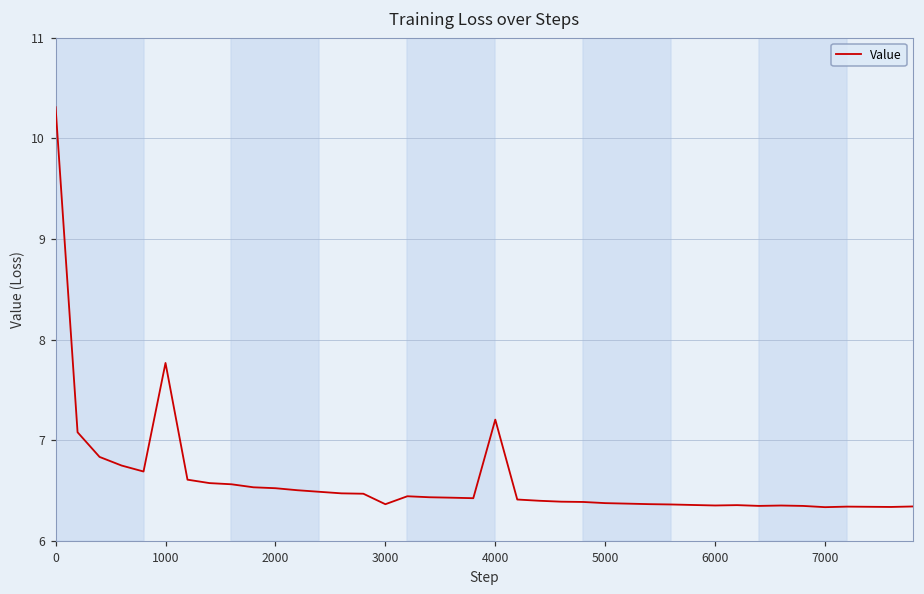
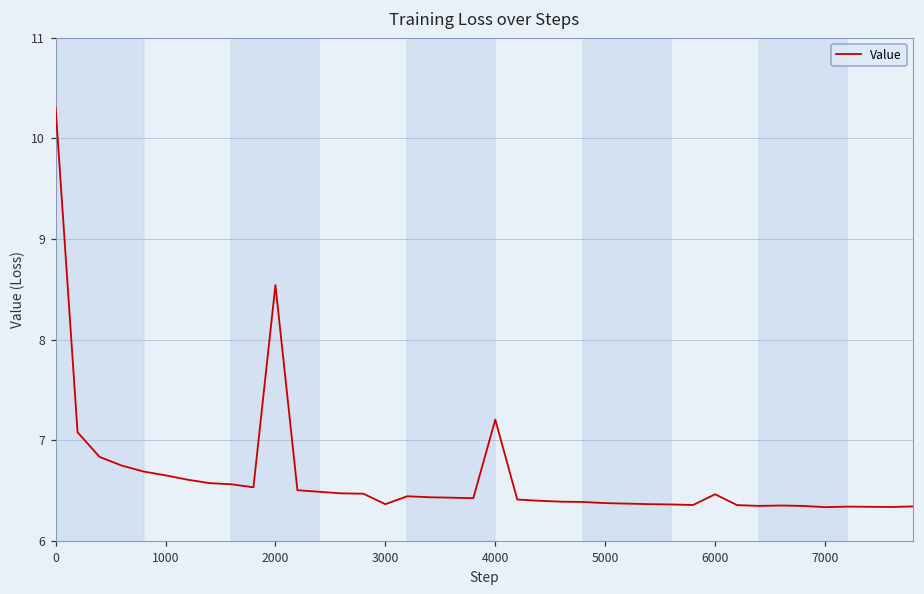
1000: 7.8 -> 6.7
2000: 6.5 -> 8.5
6000: 6.4 -> 6.5
